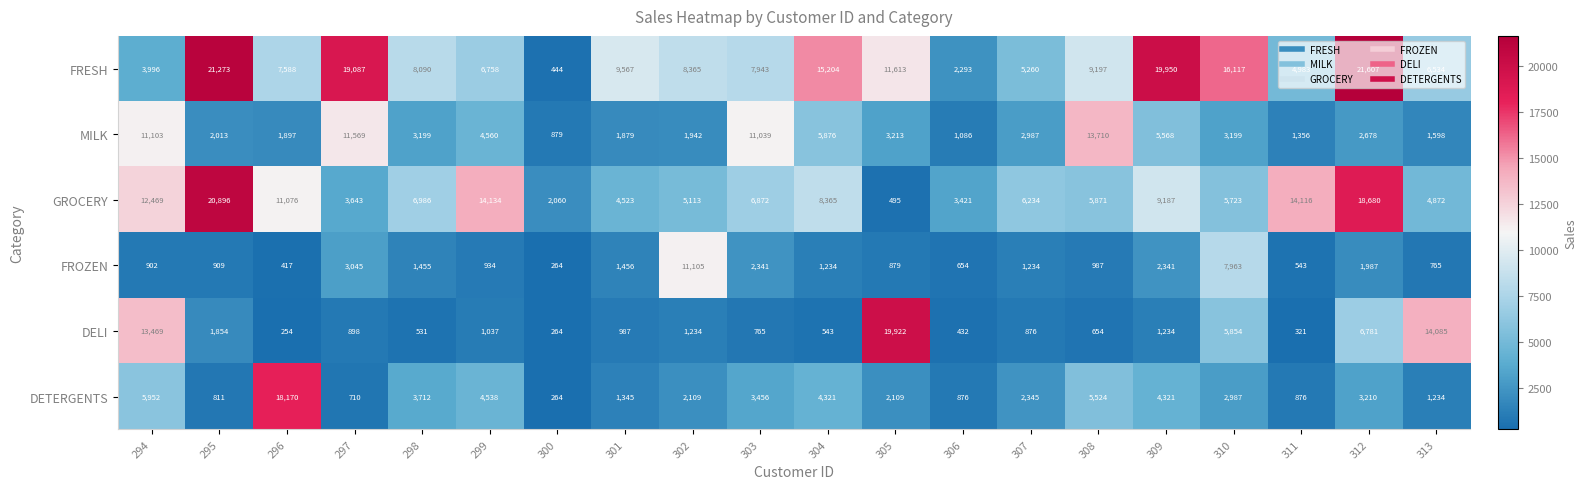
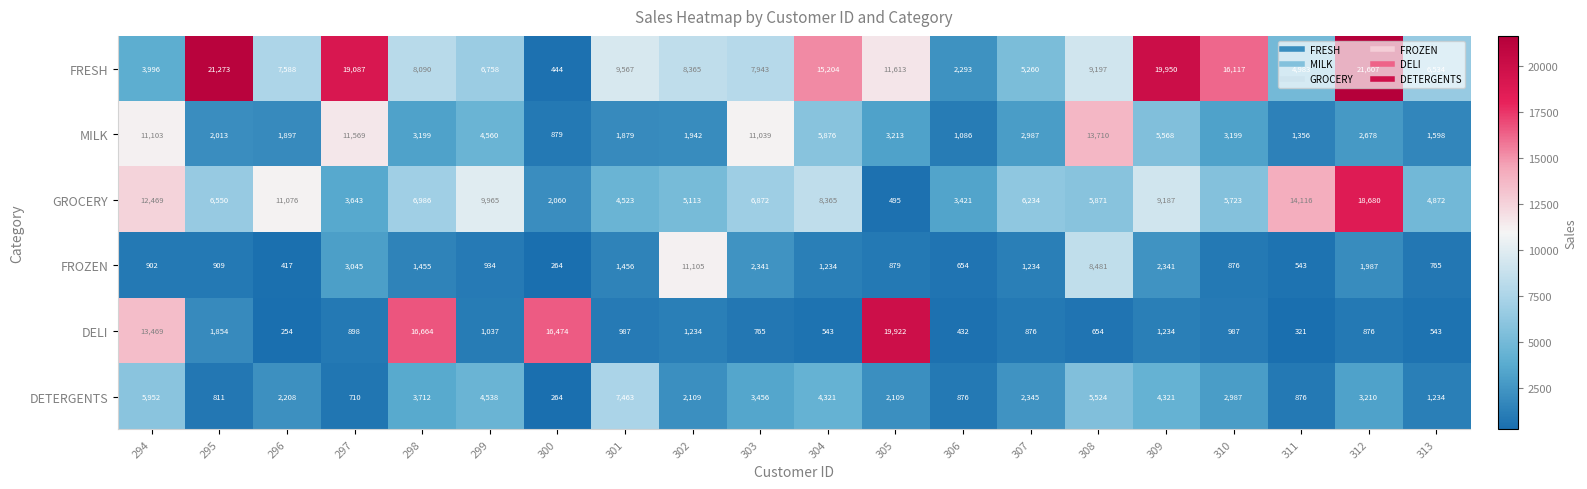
GROCERY, 295: 20,896 -> 6,550
GROCERY, 299: 14,134 -> 9,965
FROZEN, 308: 987 -> 8,481
FROZEN, 310: 7,963 -> 876
DELI, 298: 531 -> 16,664
DELI, 300: 264 -> 16,474
DELI, 310: 5,854 -> 987
DELI, 312: 6,781 -> 876
DELI, 313: 14,085 -> 543
DETERGENTS, 296: 18,170 -> 2,208
DETERGENTS, 301: 1,345 -> 7,463
